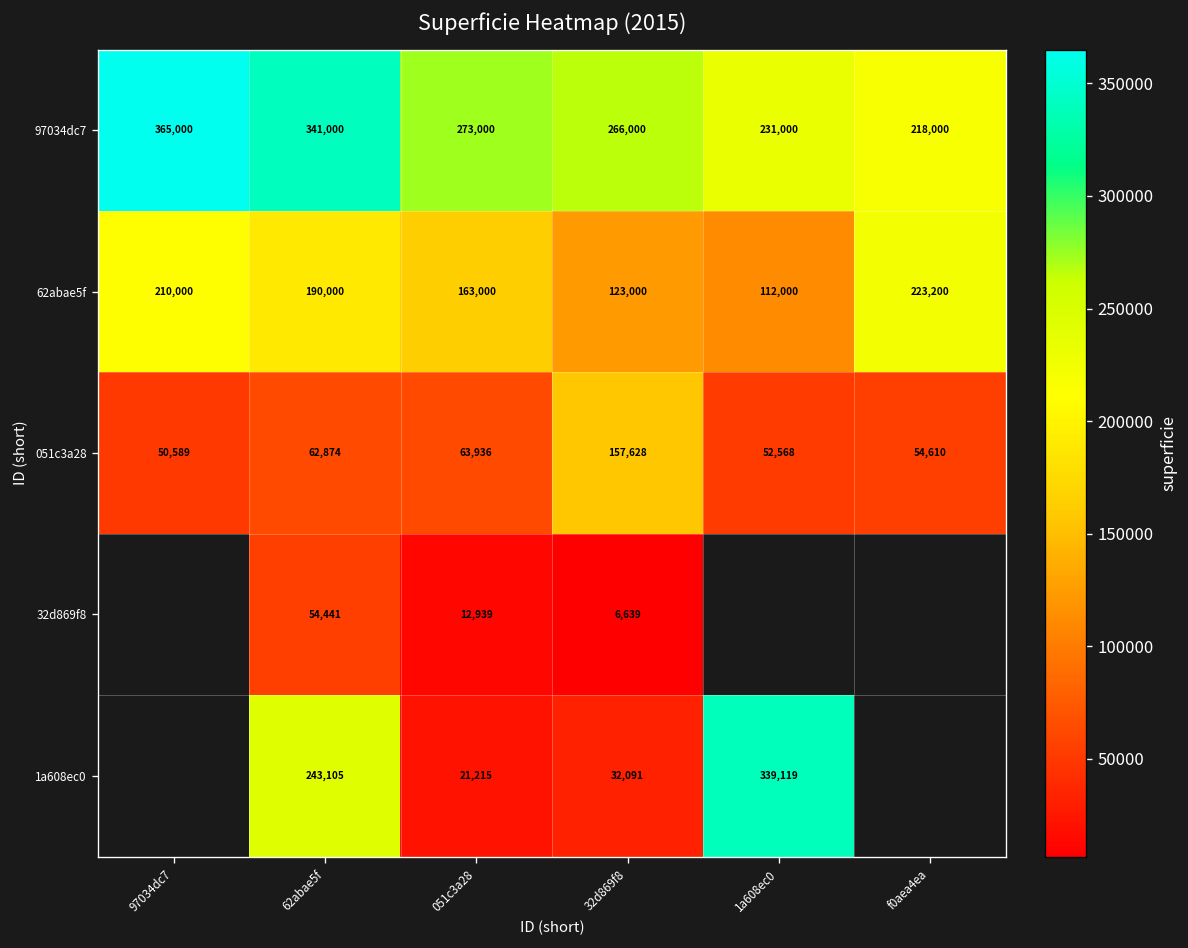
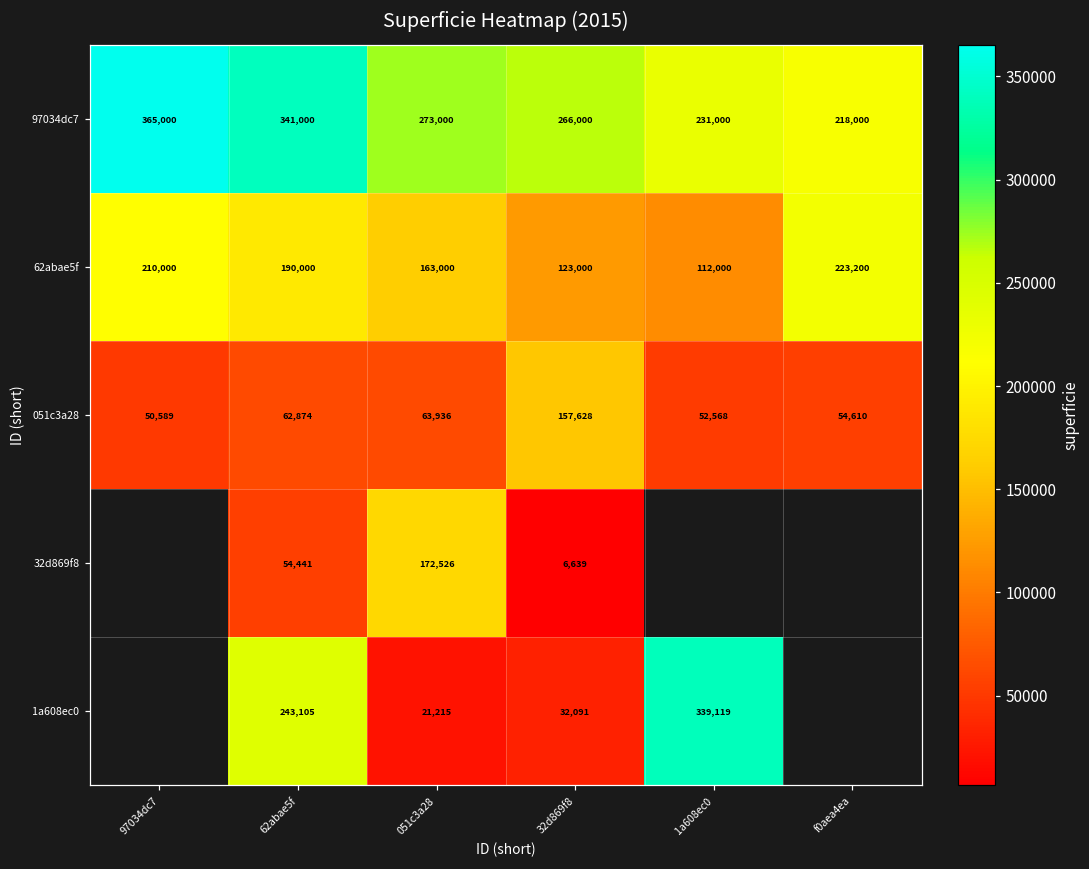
32d869f8, 051c3a28: 12,939 -> 172,526
